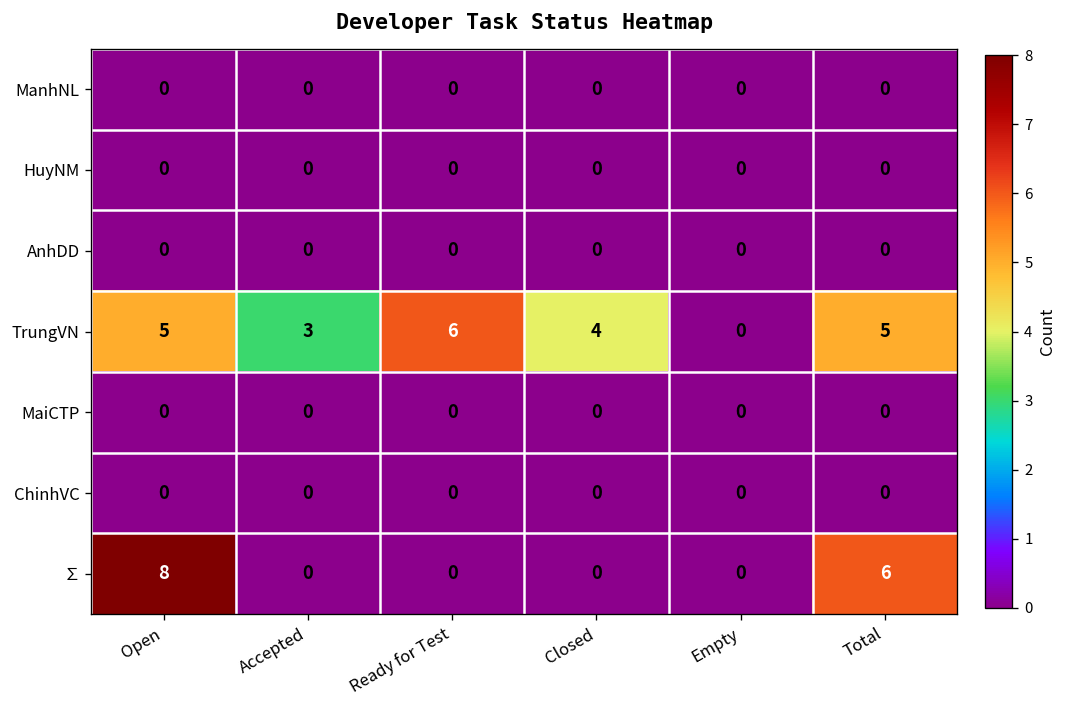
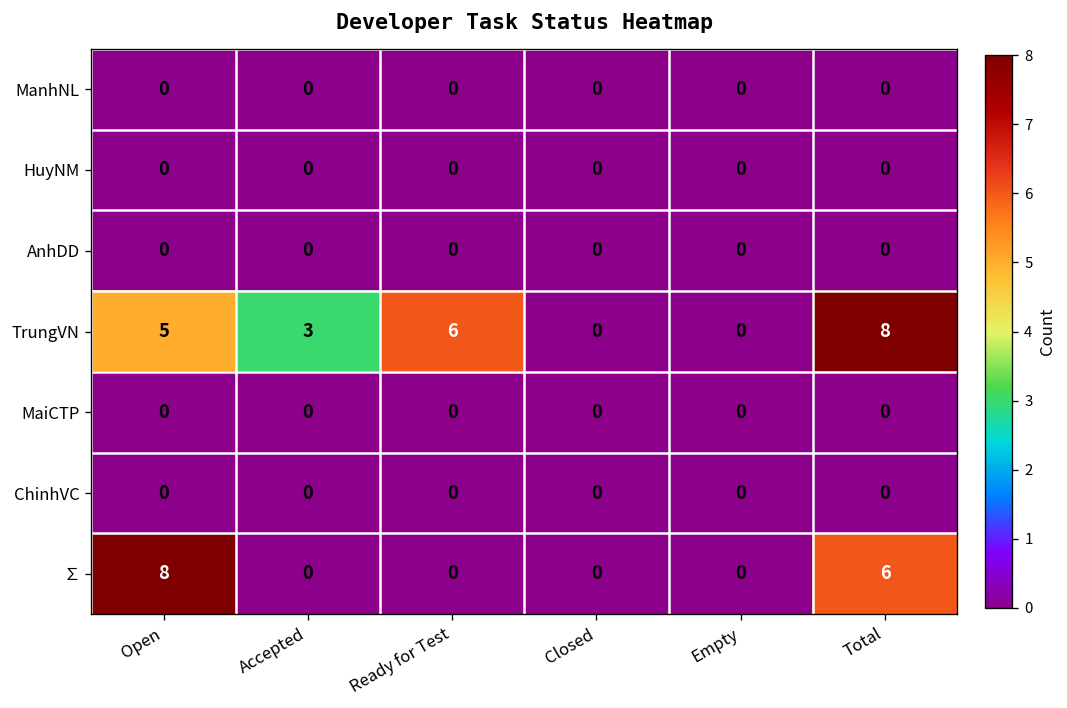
TrungVN, Closed: 4 -> 0
TrungVN, Total: 5 -> 8
